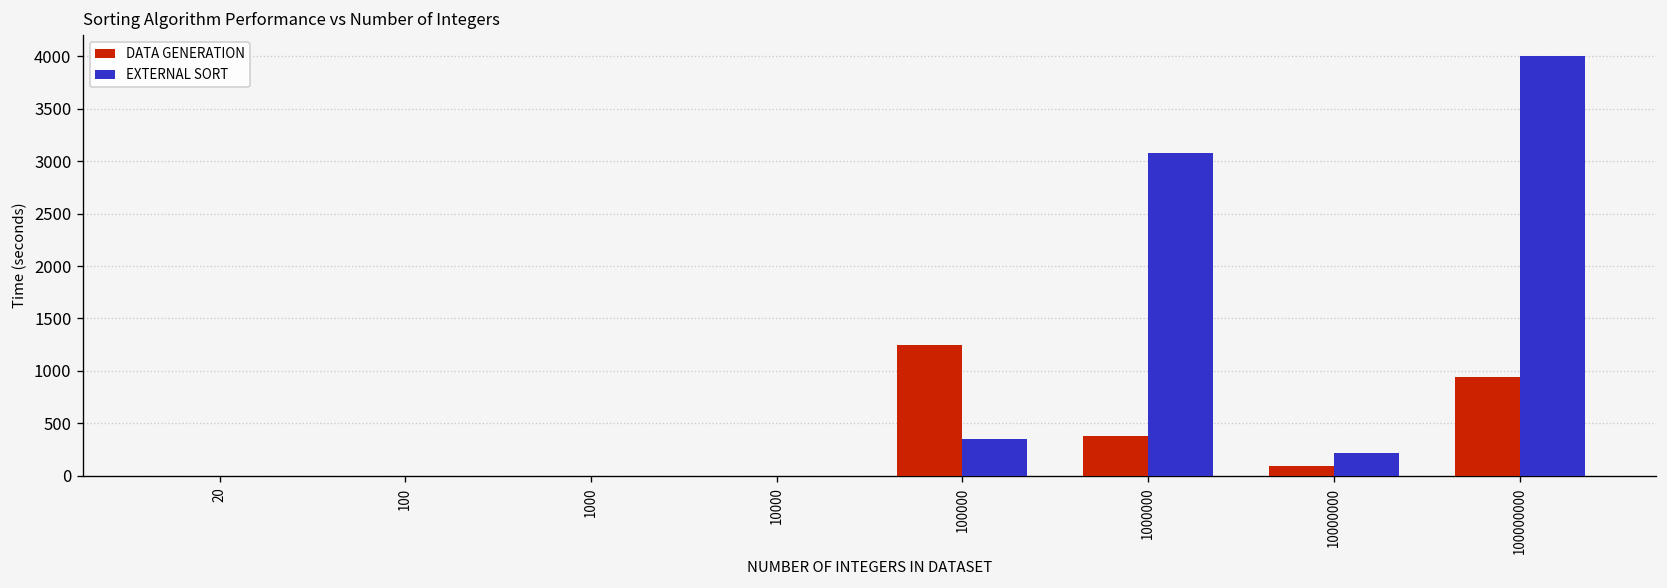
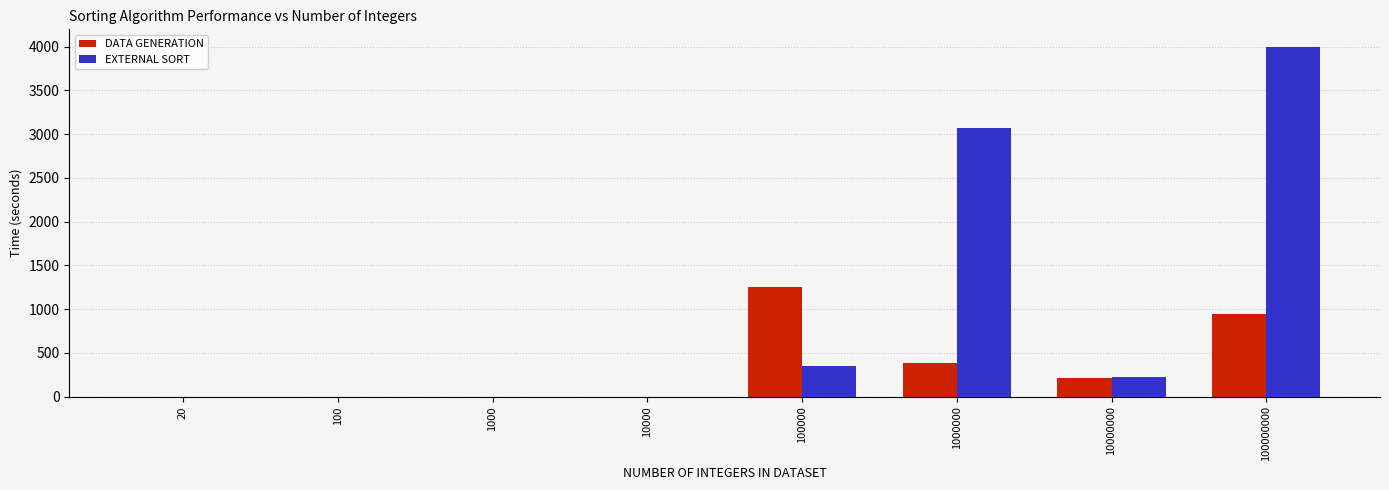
DATA GENERATION, 10000000: 100 -> 200
